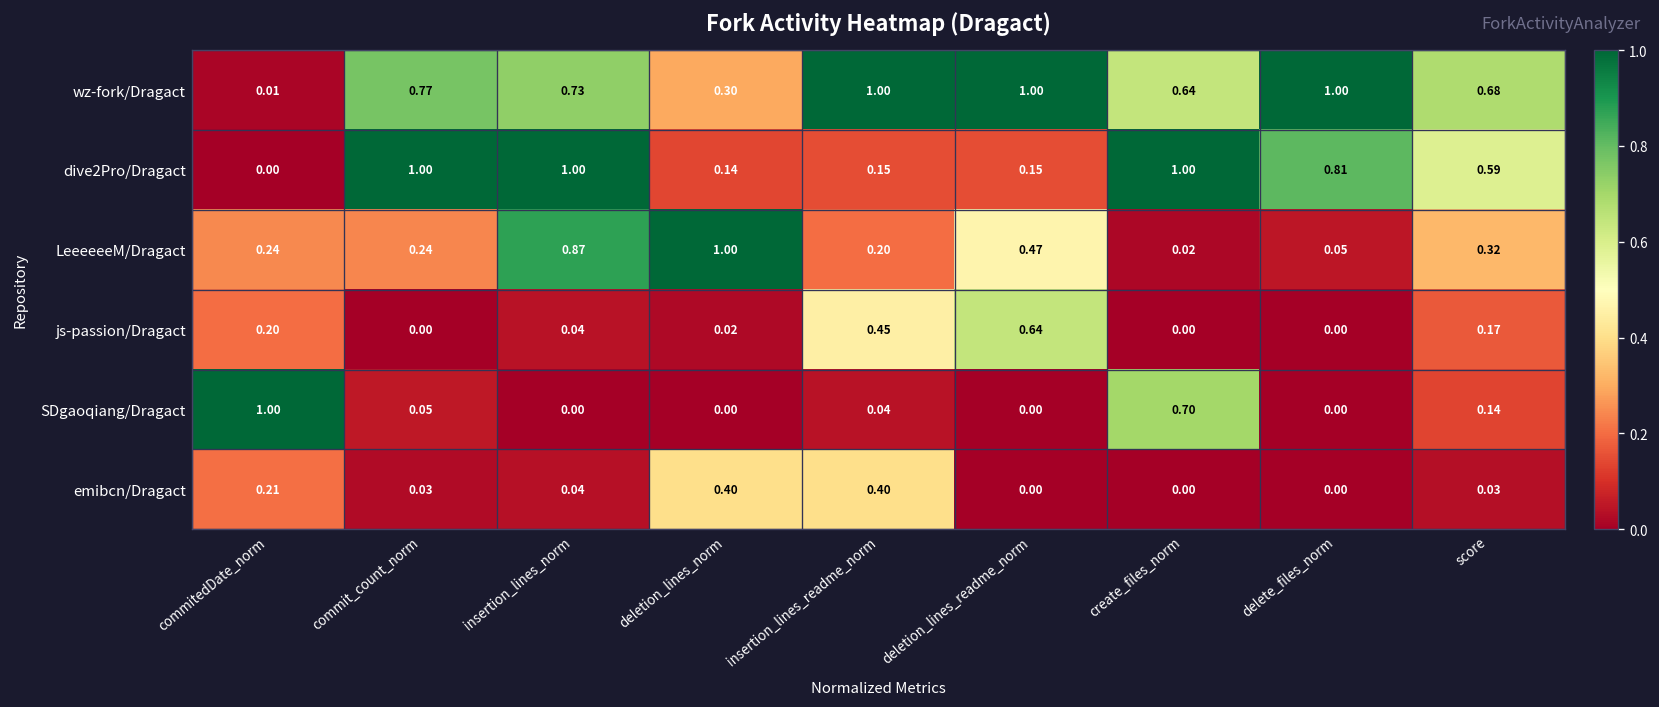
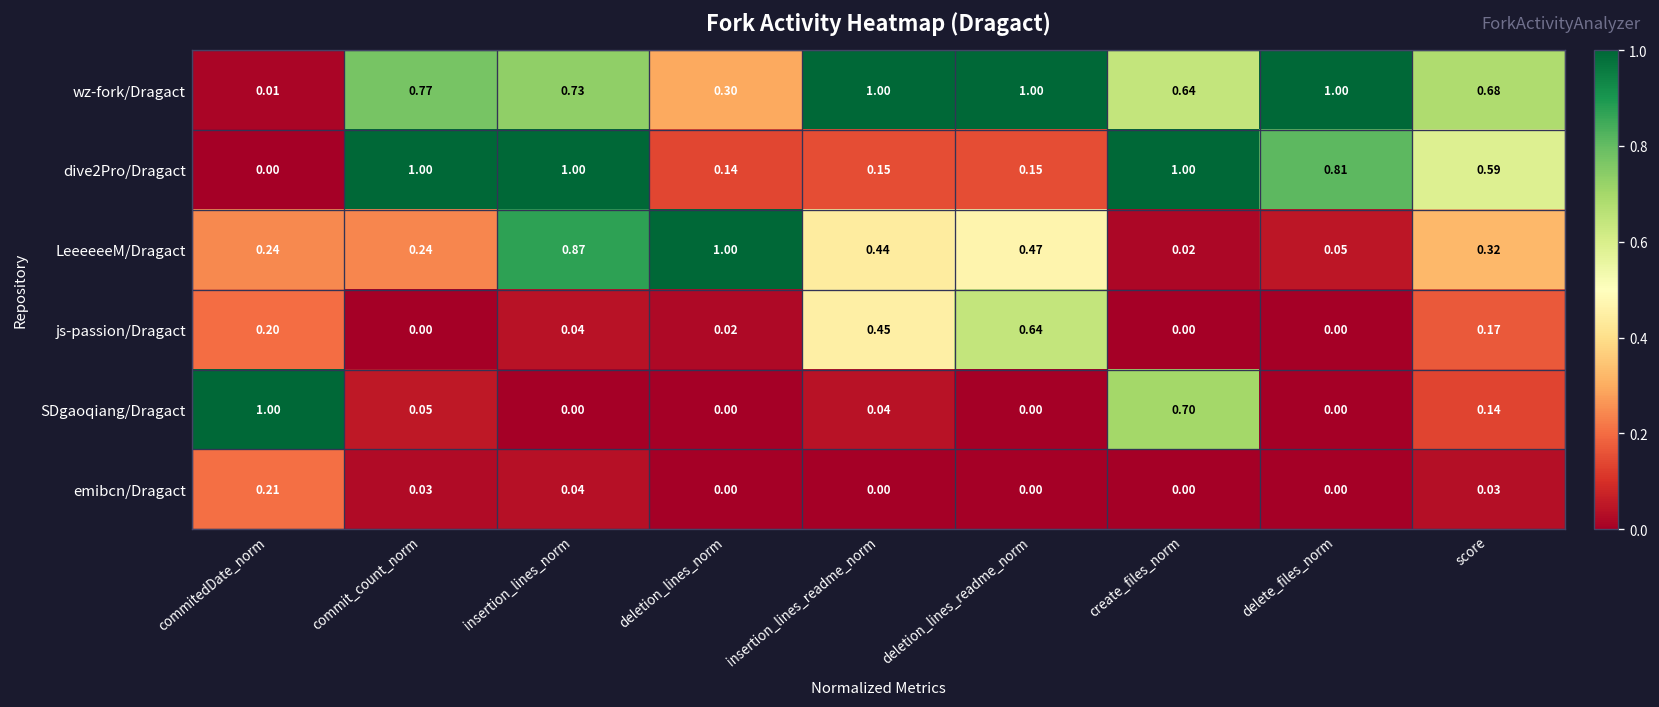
LeeeeeeM/Dragact, insertion_lines_readme_norm: 0.20 -> 0.44
emibcn/Dragact, deletion_lines_norm: 0.40 -> 0.00
emibcn/Dragact, insertion_lines_readme_norm: 0.40 -> 0.00
